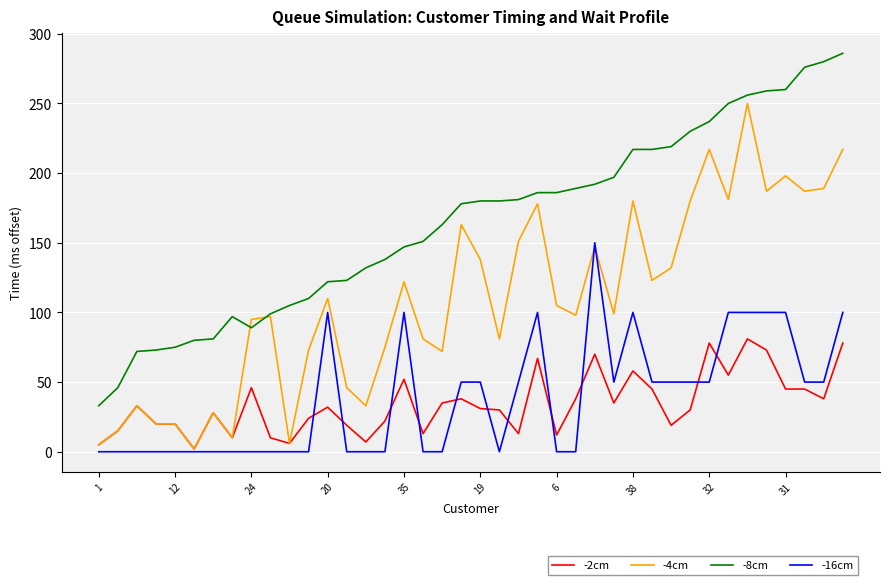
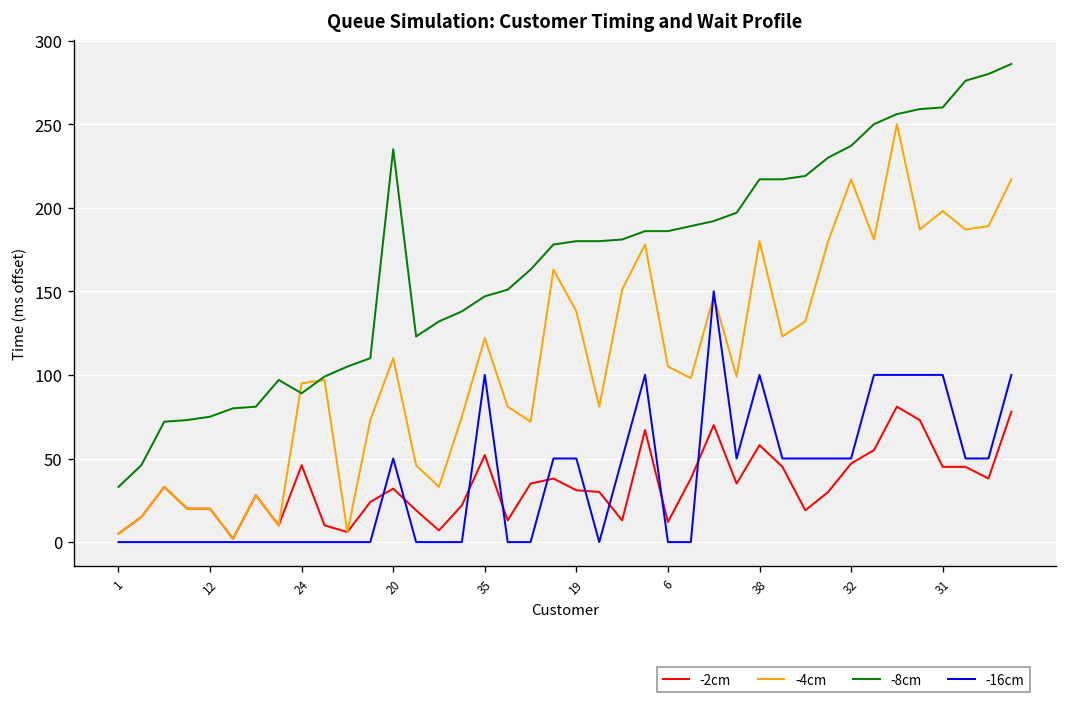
-8cm, 20: 122 -> 235
-16cm, 20: 100 -> 50
-2cm, 32: 78 -> 47
